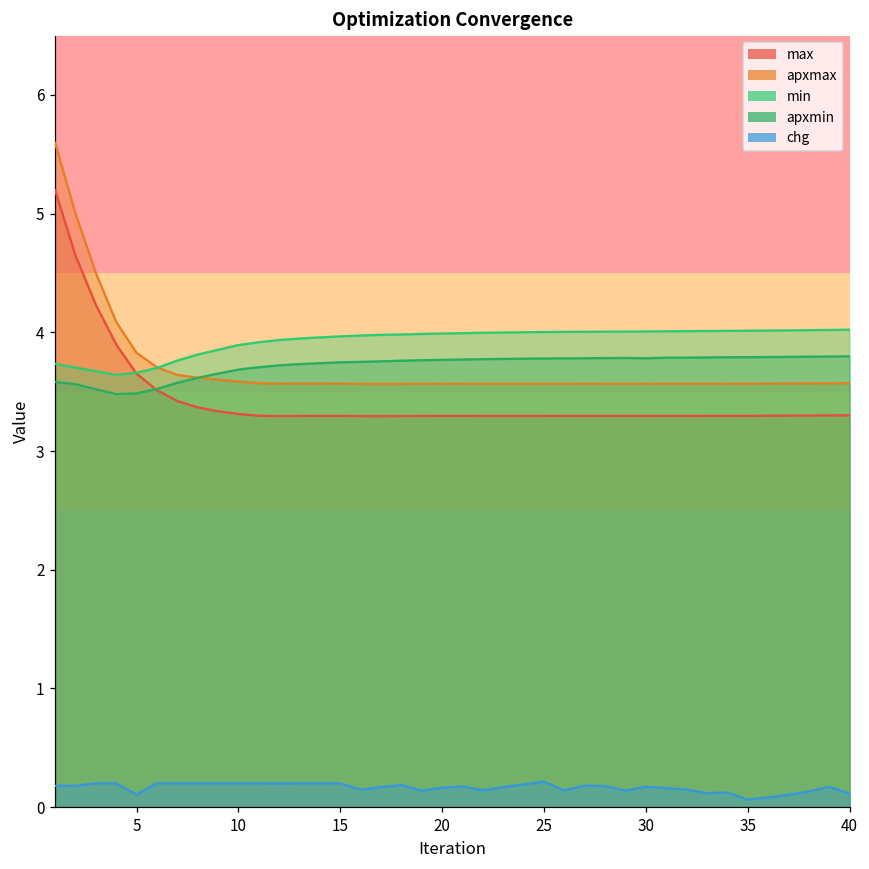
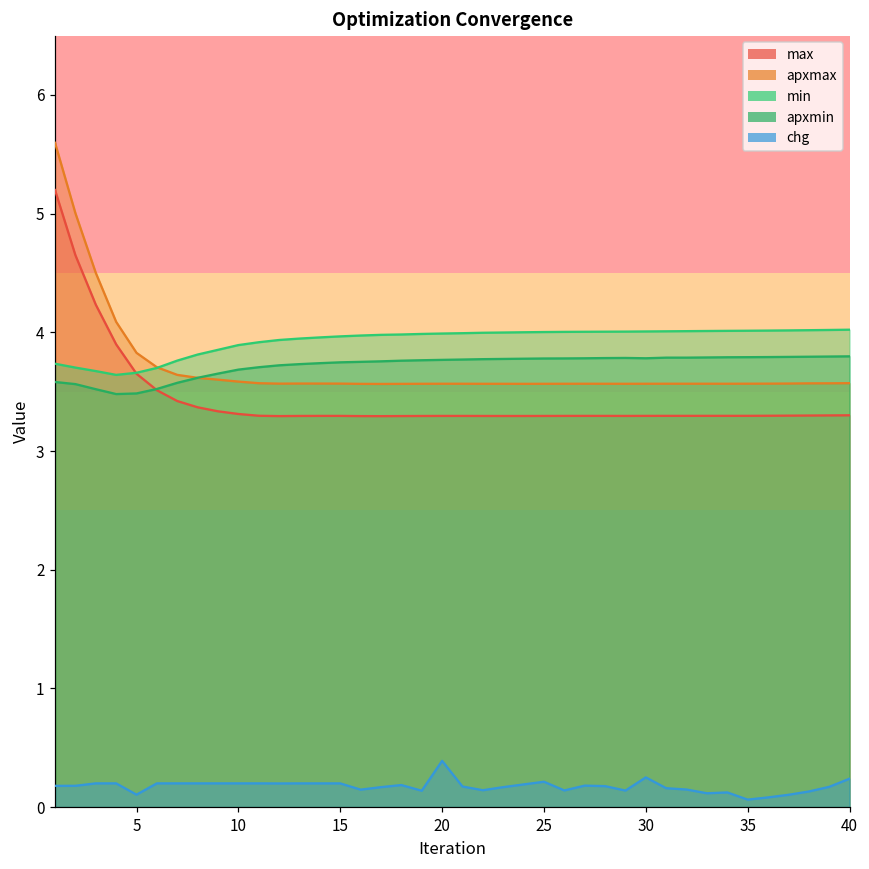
chg, 20: 0.16 -> 0.39
chg, 30: 0.17 -> 0.25
chg, 40: 0.11 -> 0.24
